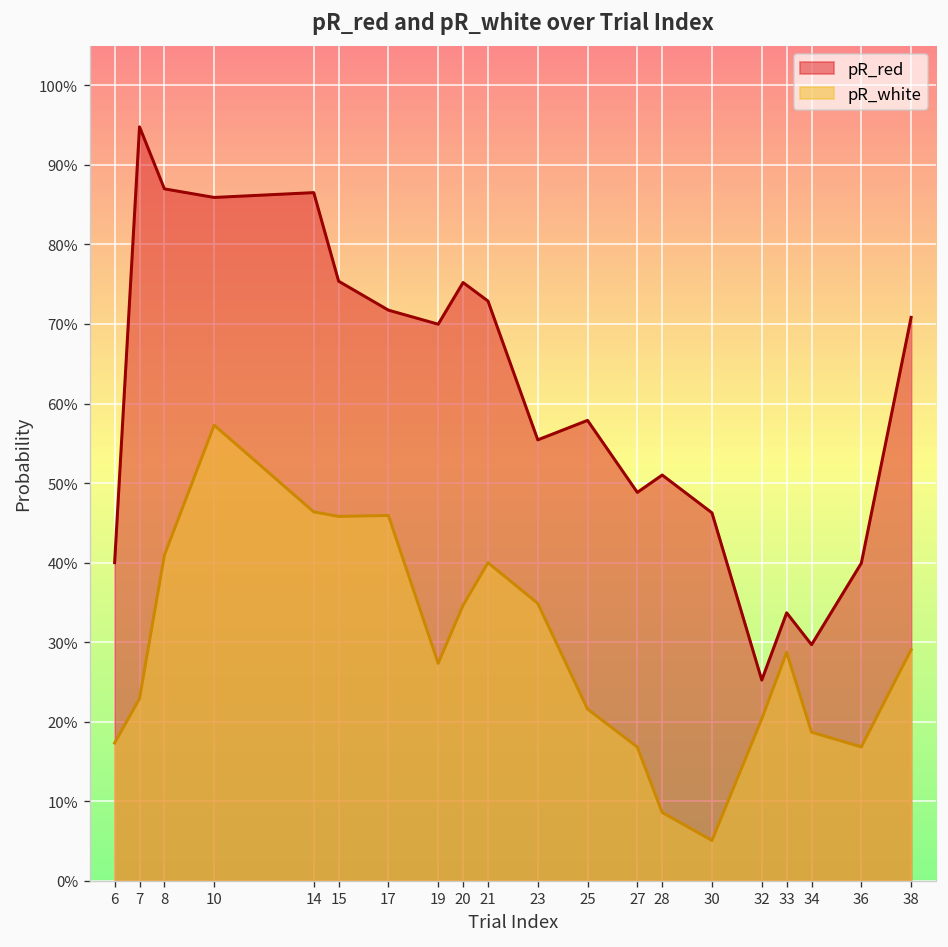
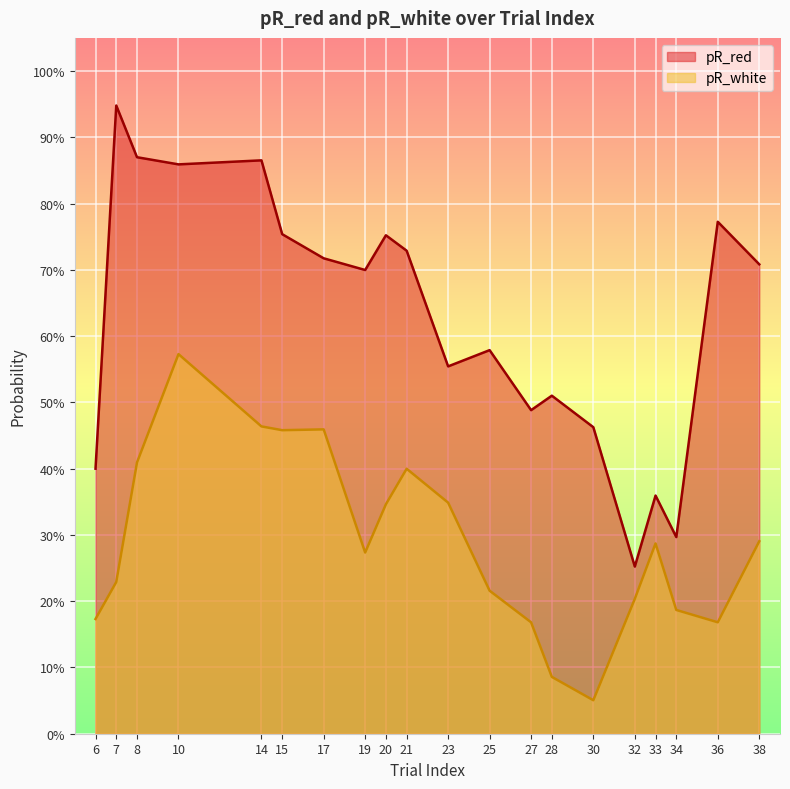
pR_red, 33: 34% -> 36%
pR_red, 36: 40% -> 77%
